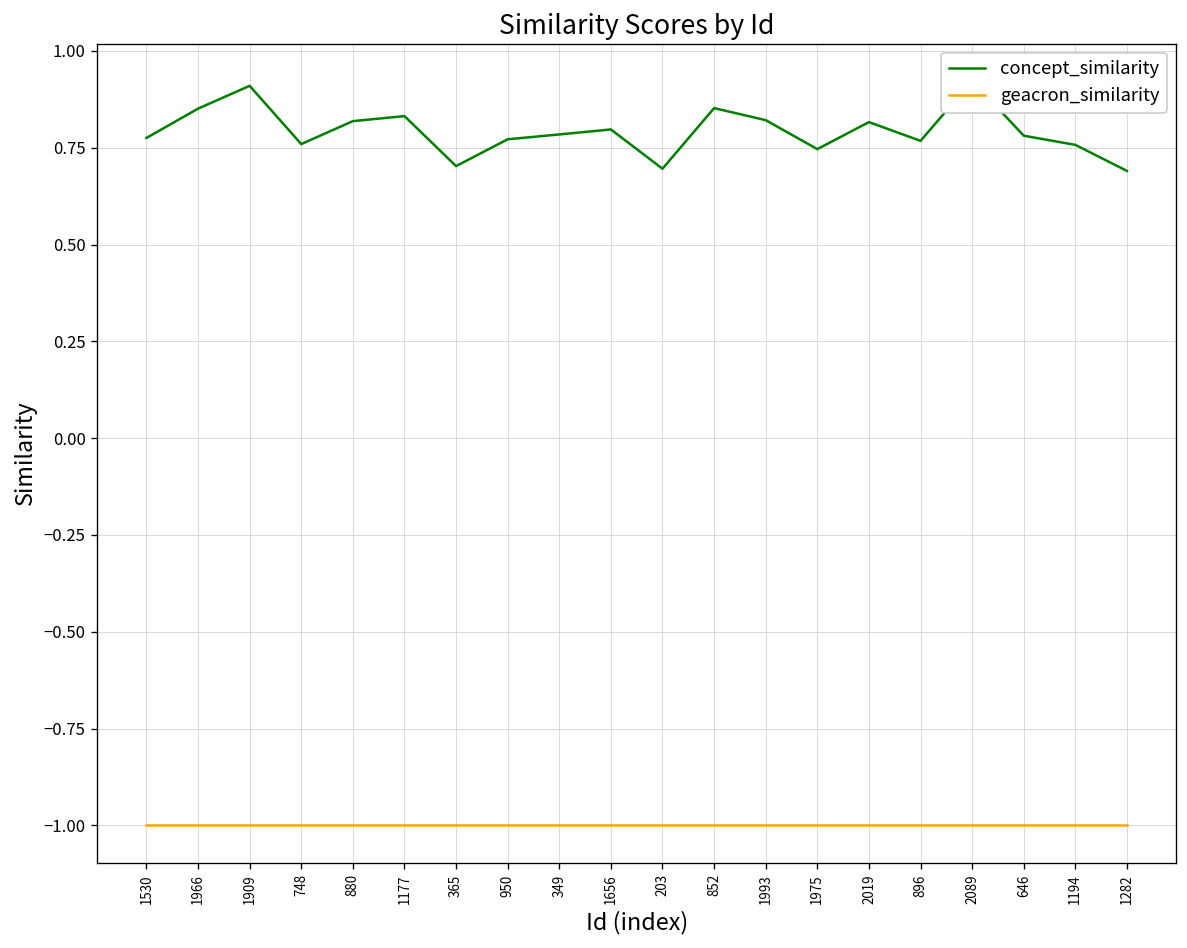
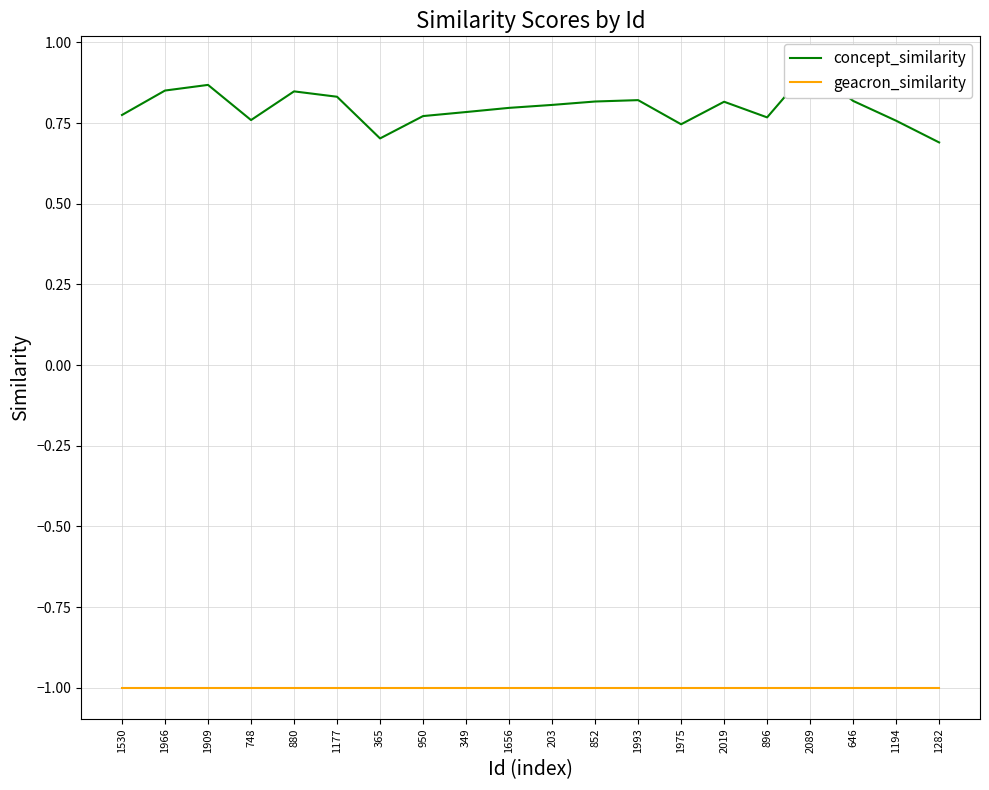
concept_similarity, 1909: 0.91 -> 0.87
concept_similarity, 880: 0.82 -> 0.85
concept_similarity, 203: 0.70 -> 0.81
concept_similarity, 852: 0.85 -> 0.82
concept_similarity, 646: 0.78 -> 0.82
